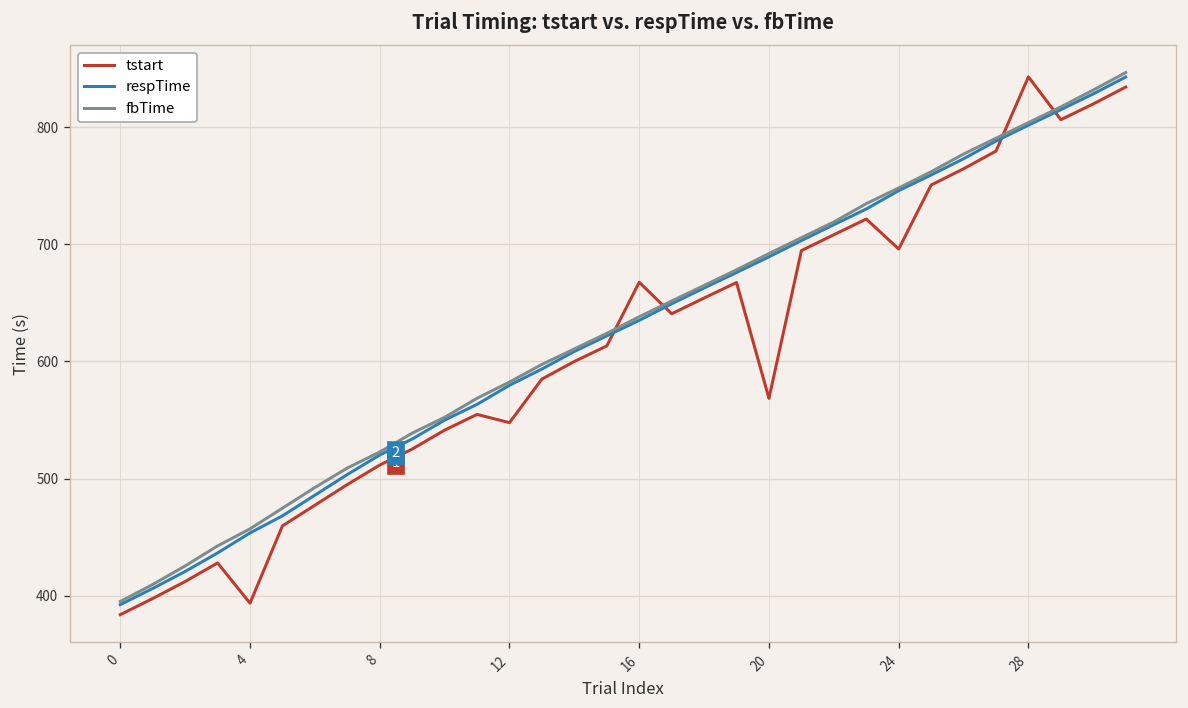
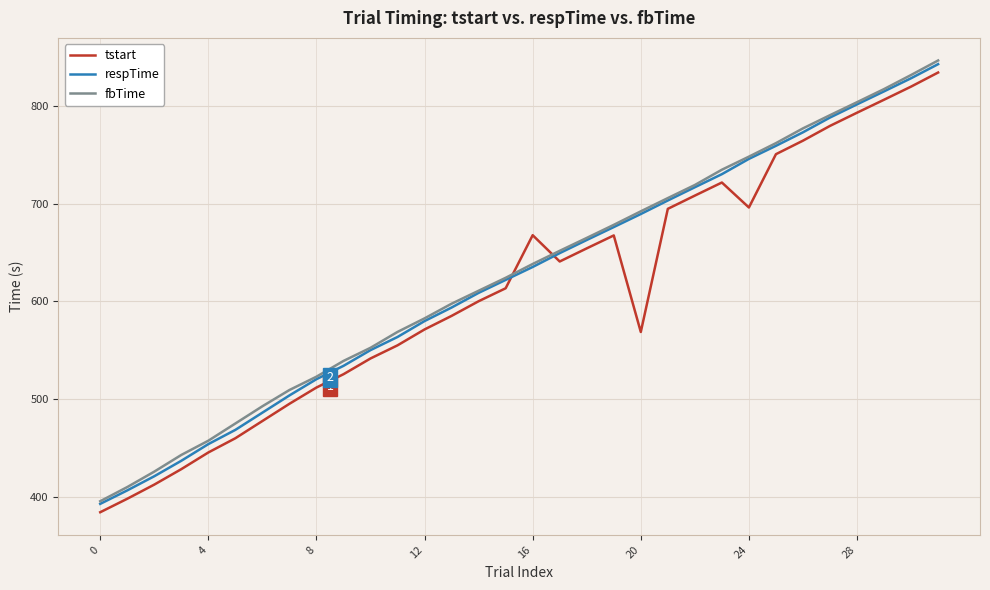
tstart, 4: 390 -> 450
tstart, 12: 550 -> 570
tstart, 28: 840 -> 790
